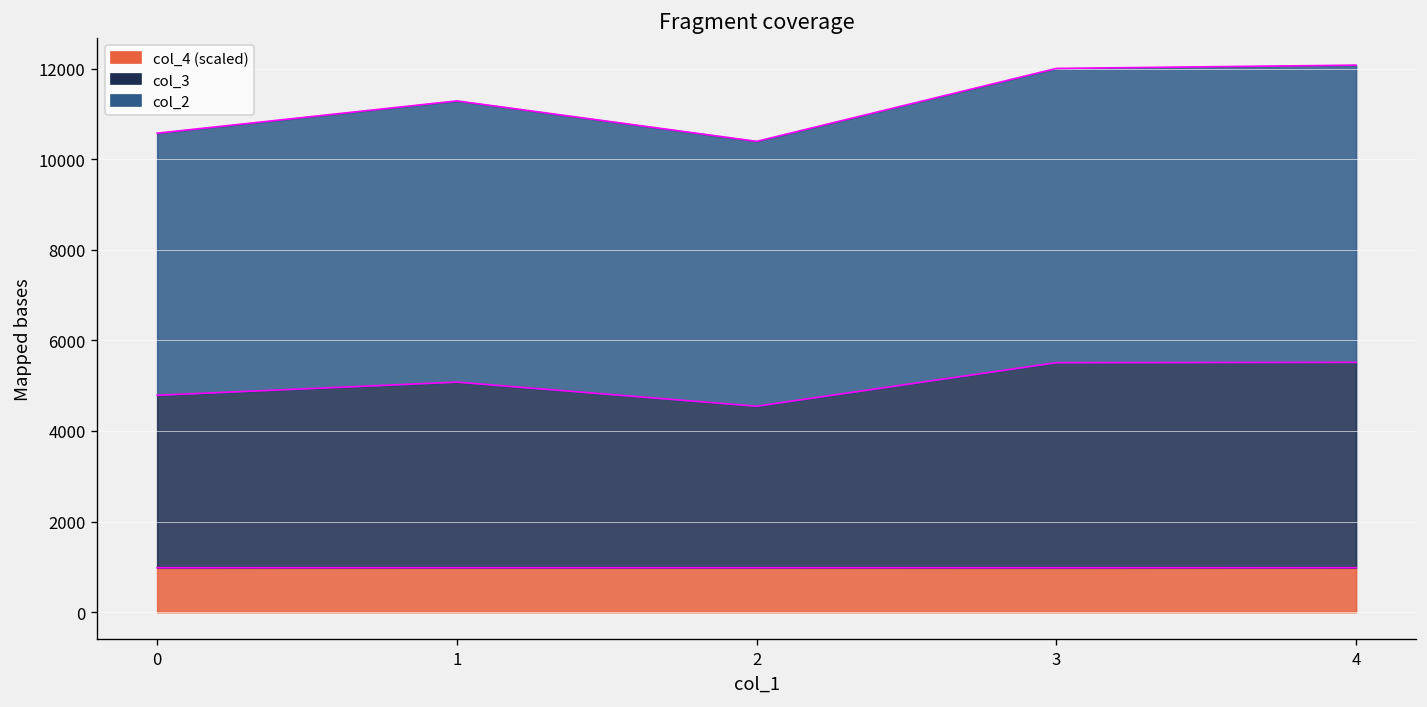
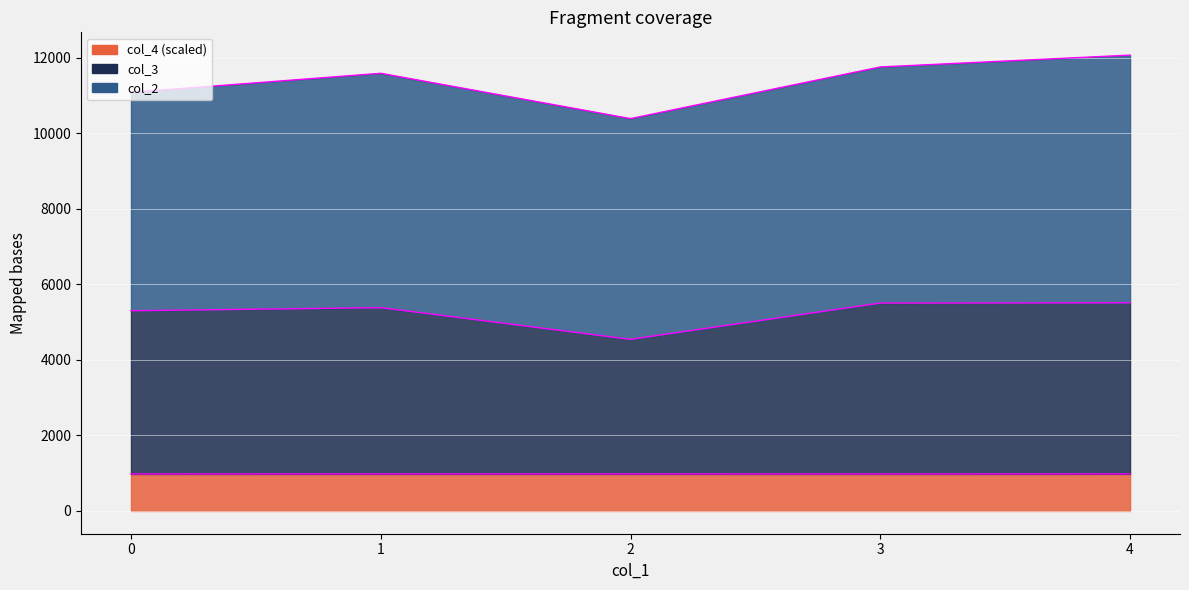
col_3, 0: 3800 -> 4300
col_3, 1: 4100 -> 4400
col_2, 3: 6500 -> 6300
